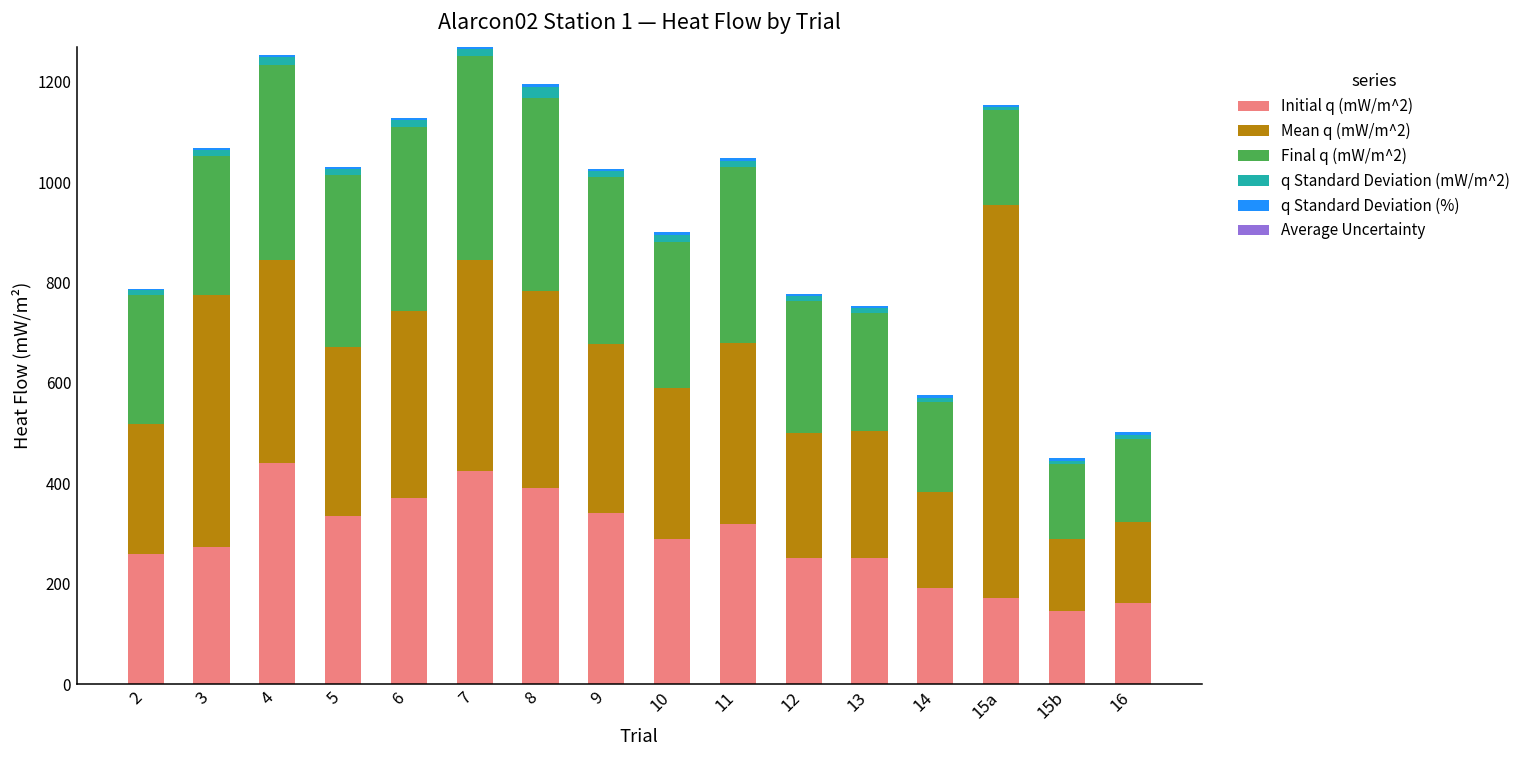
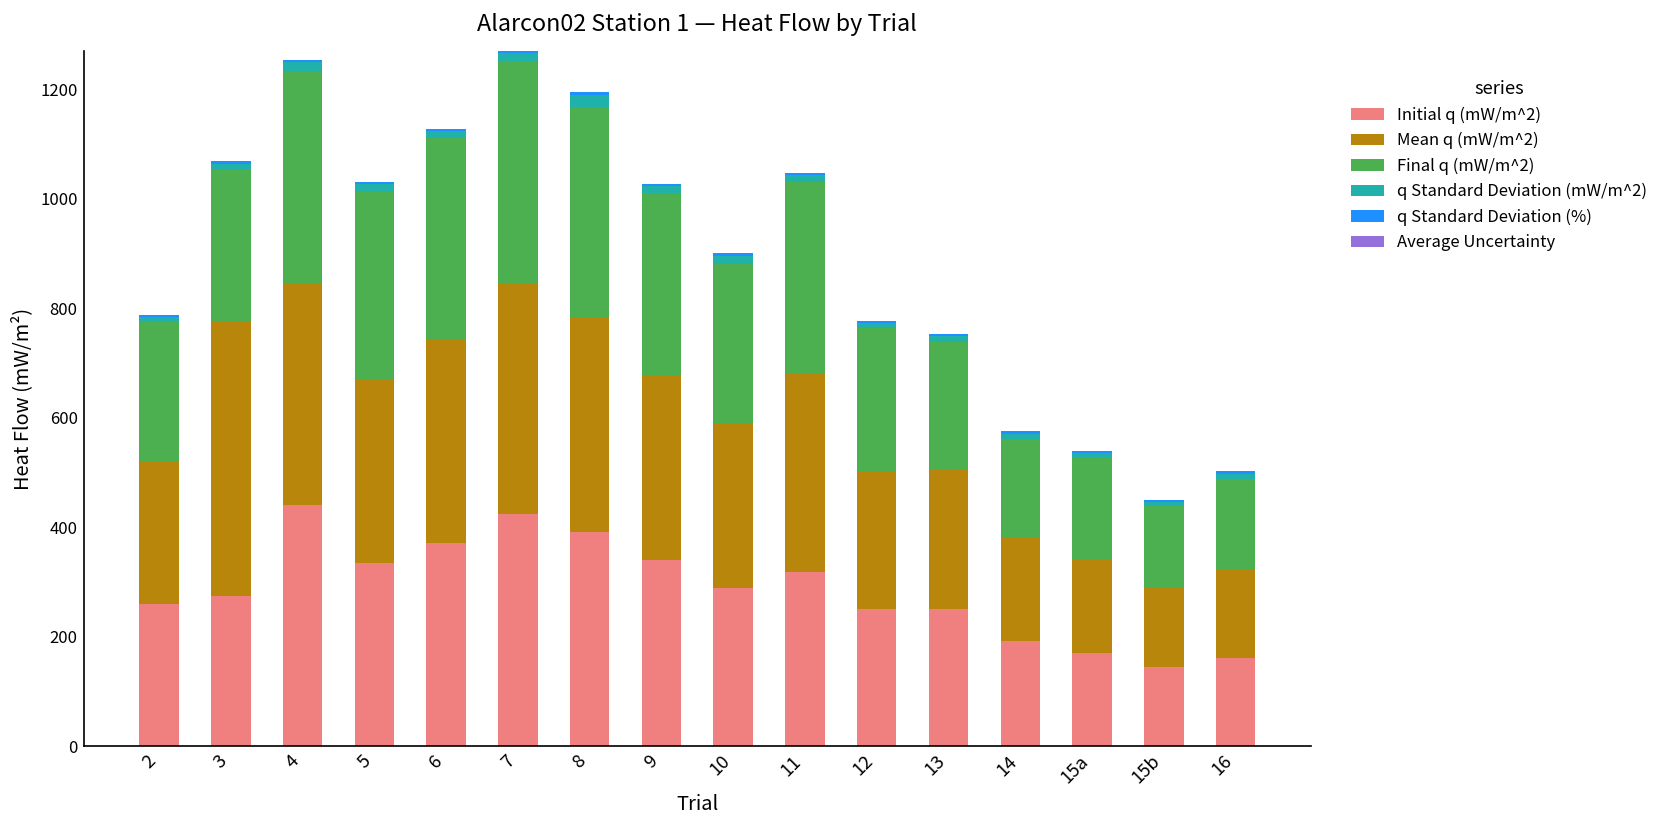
Mean q (mW/m^2), 15a: 780 -> 170
